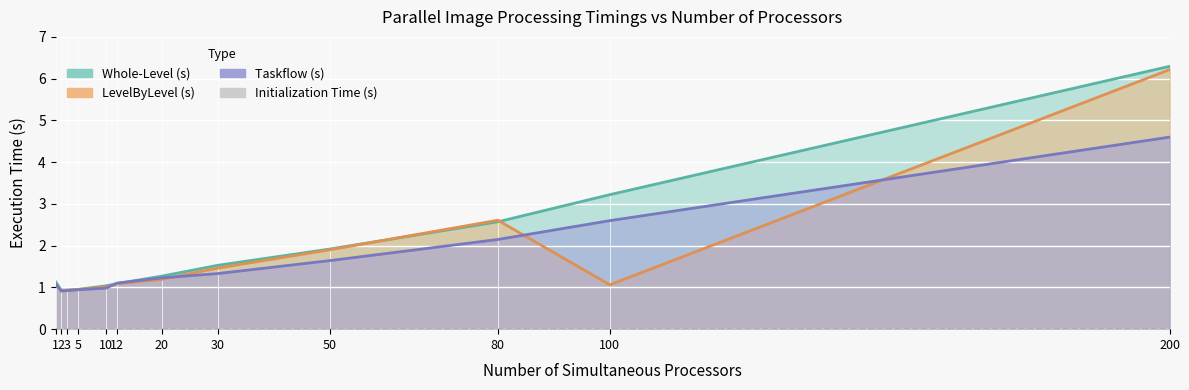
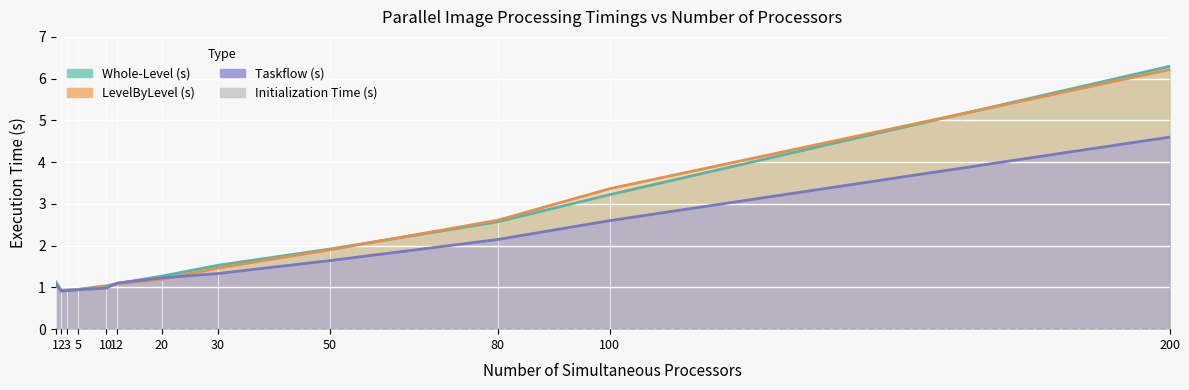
LevelByLevel (s), 100: 1.1 -> 3.4
